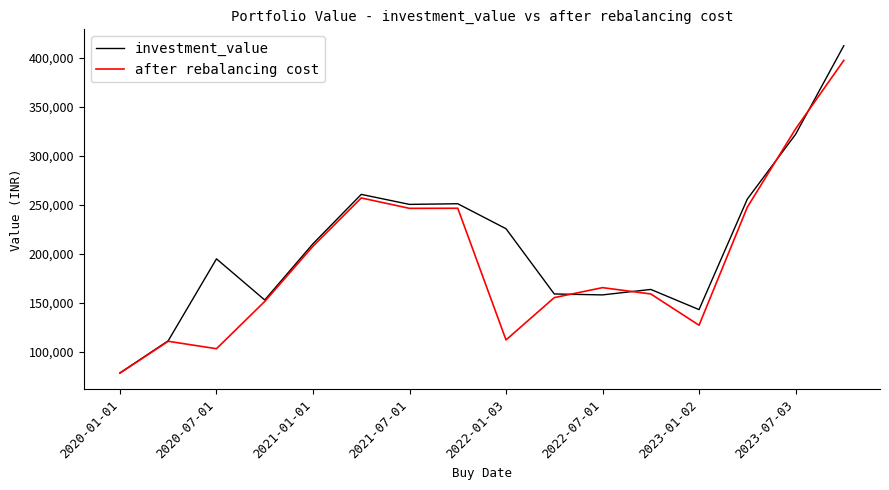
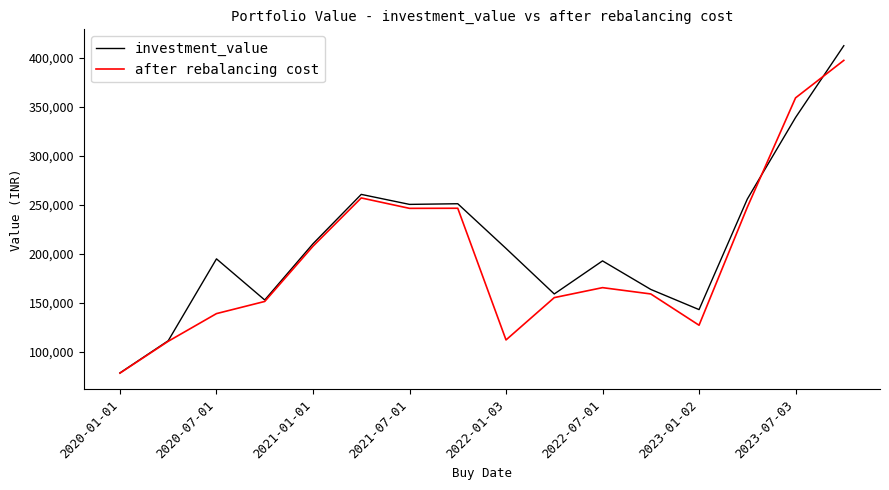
after rebalancing cost, 2020-07-01: 100,000 -> 140,000
investment_value, 2022-01-03: 230,000 -> 210,000
investment_value, 2022-07-01: 160,000 -> 190,000
investment_value, 2023-07-03: 320,000 -> 340,000
after rebalancing cost, 2023-07-03: 330,000 -> 360,000
